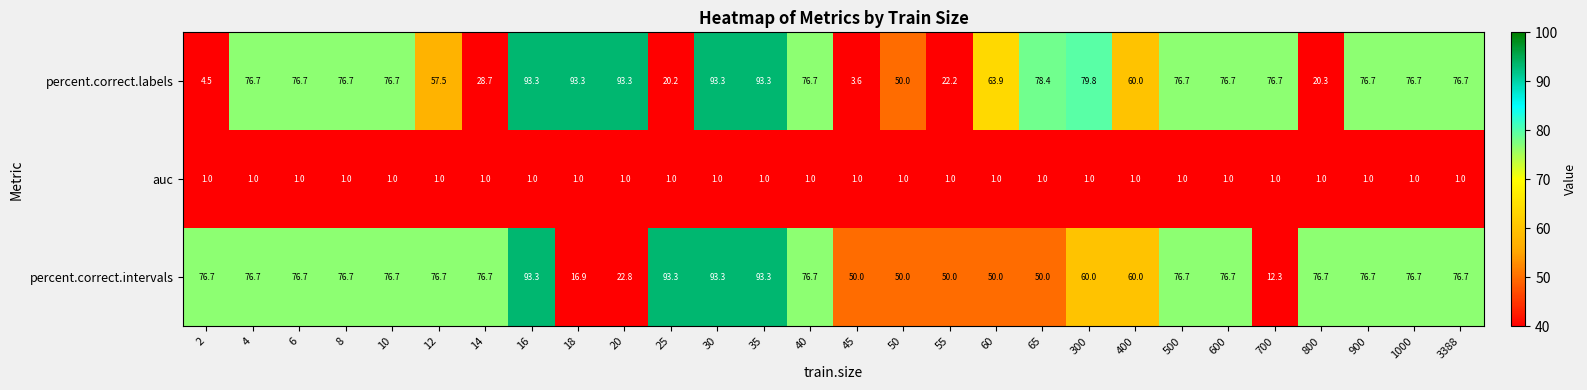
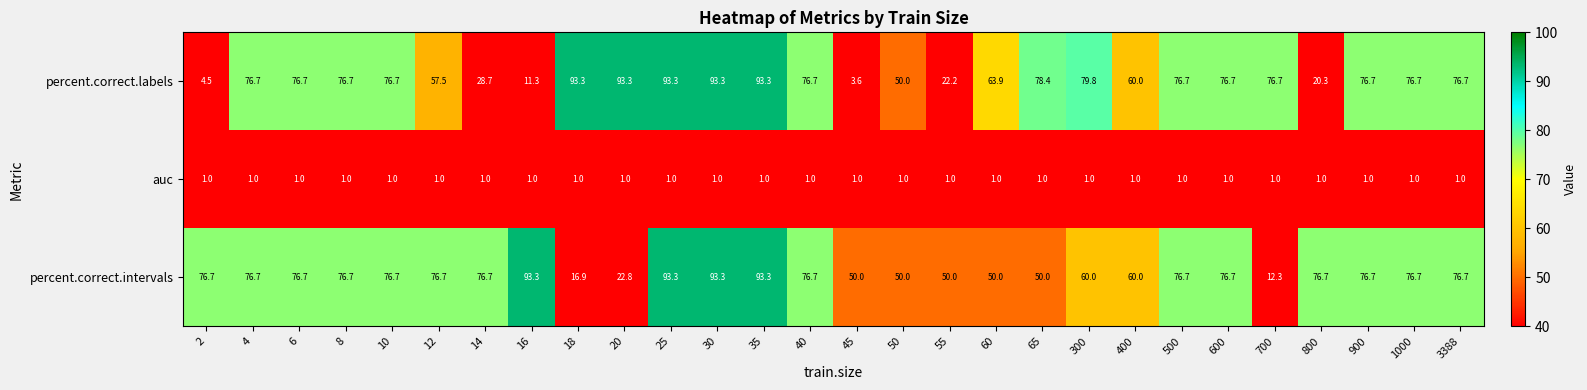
percent.correct.labels, 16: 93.3 -> 11.3
percent.correct.labels, 25: 20.2 -> 93.3
